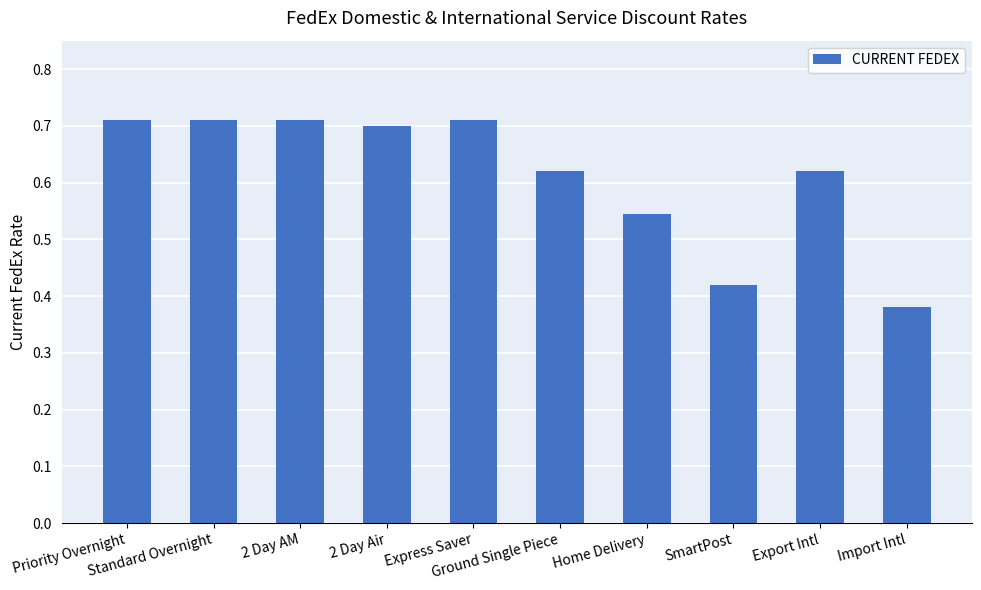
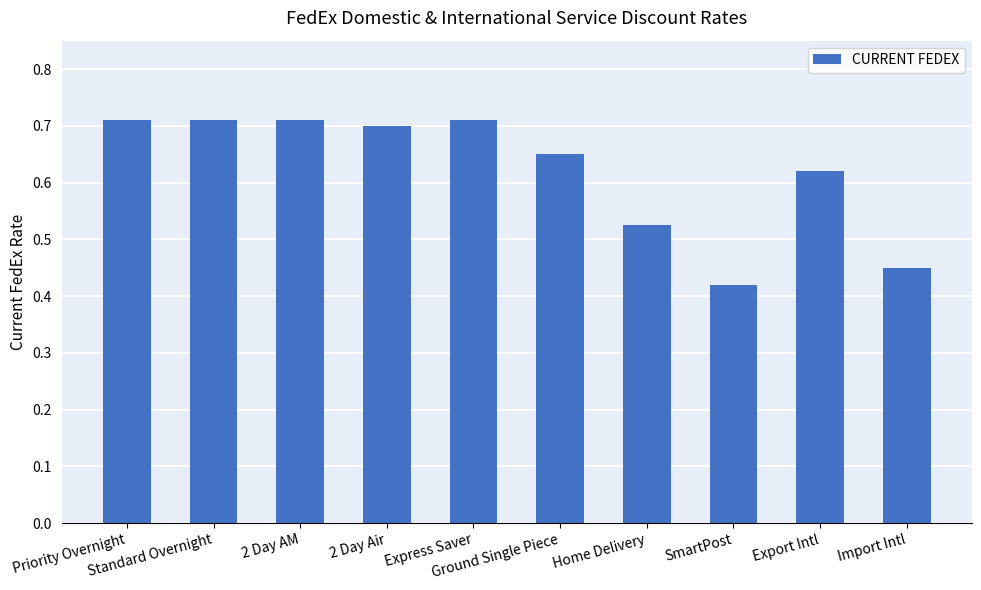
Ground Single Piece: 0.62 -> 0.65
Home Delivery: 0.55 -> 0.53
Import Intl: 0.38 -> 0.45
